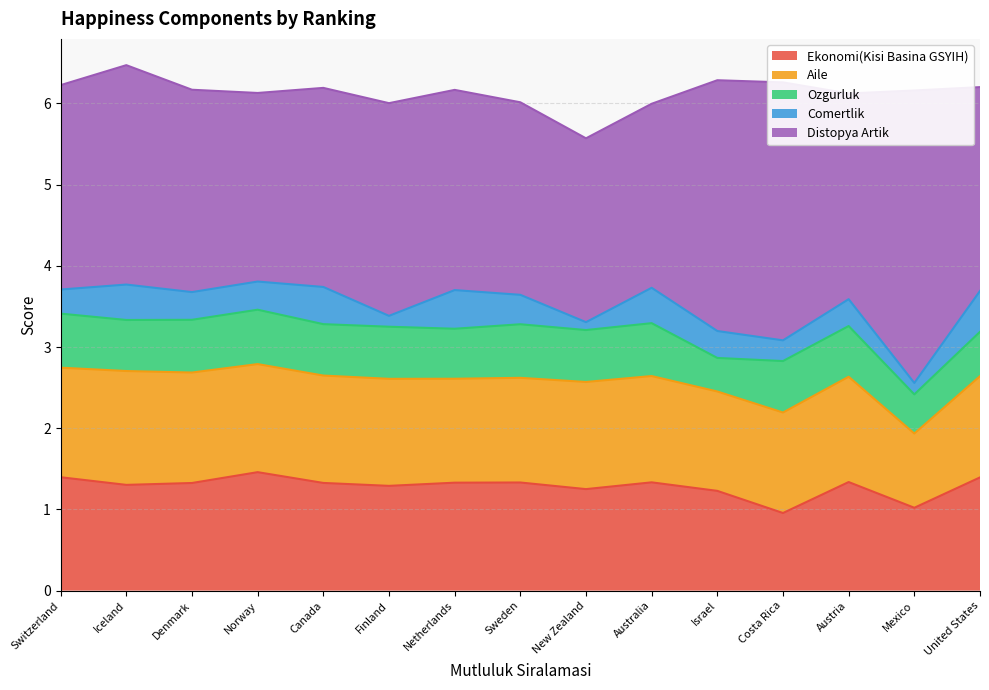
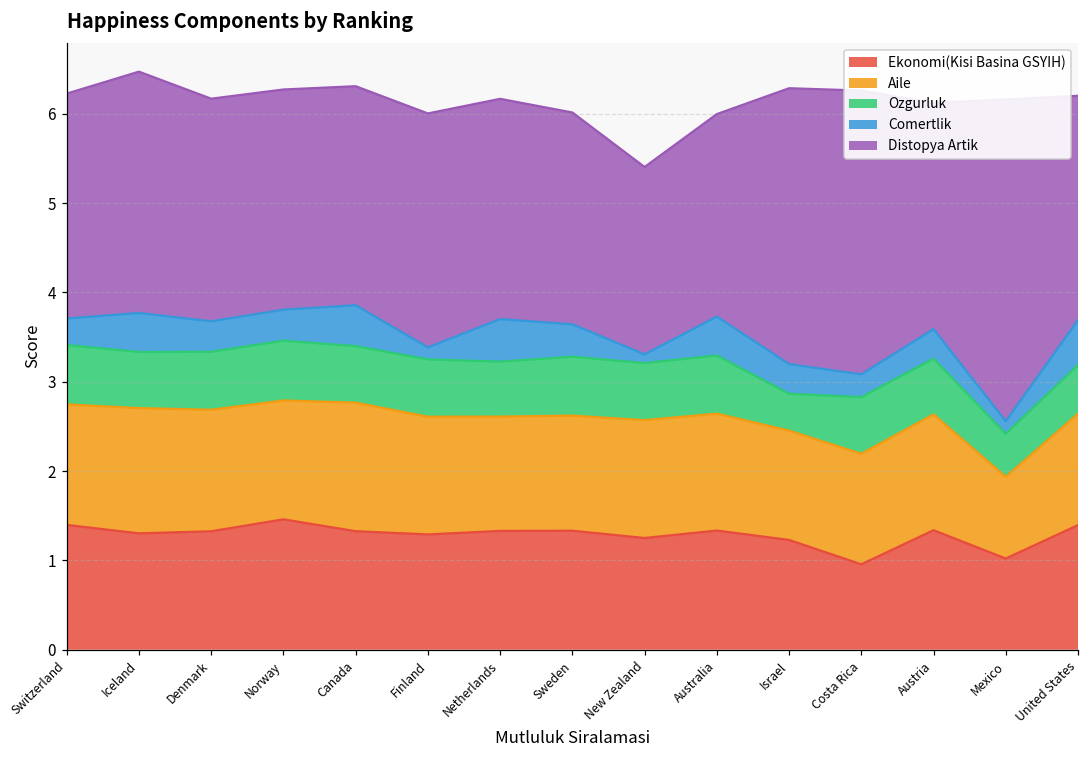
Distopya Artik, Norway: 2.3 -> 2.5
Aile, Canada: 1.3 -> 1.4
Distopya Artik, New Zealand: 2.3 -> 2.1
